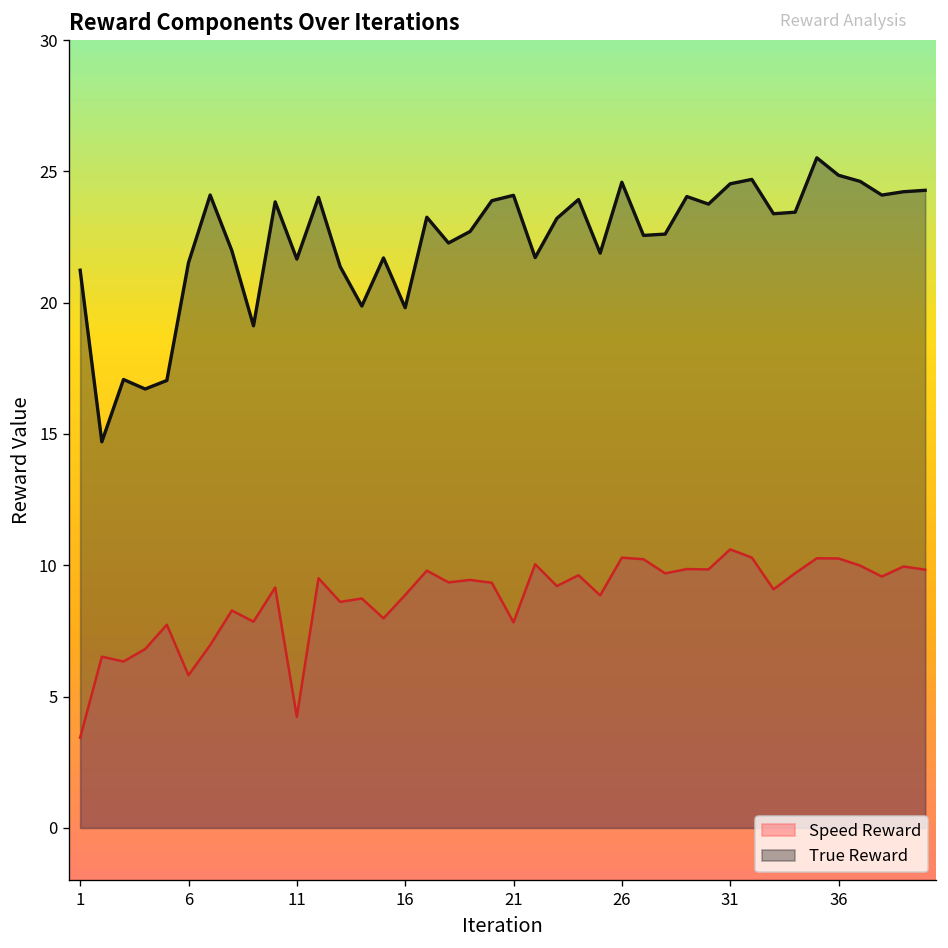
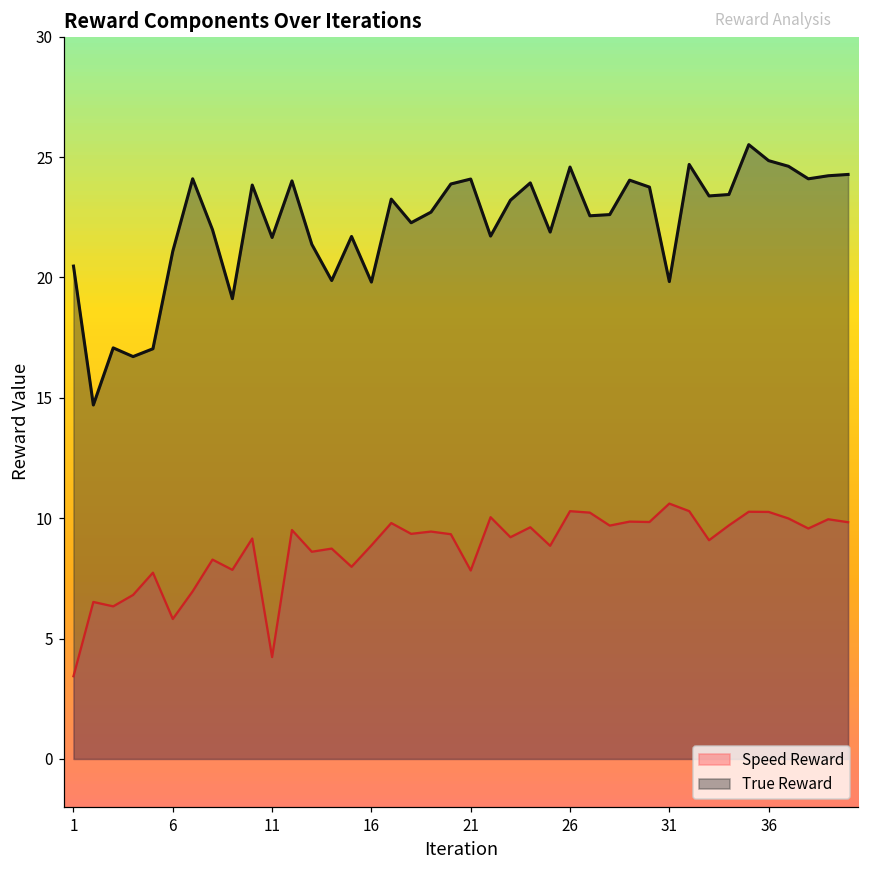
True Reward, 1: 21.2 -> 20.5
True Reward, 6: 21.5 -> 21.1
True Reward, 31: 24.5 -> 19.8
